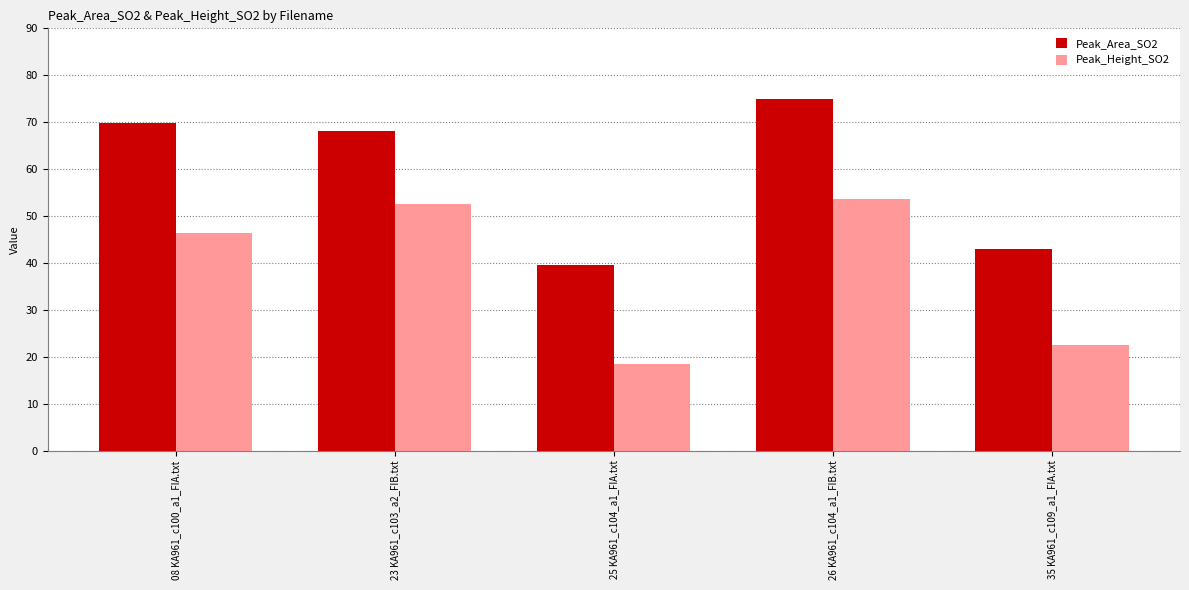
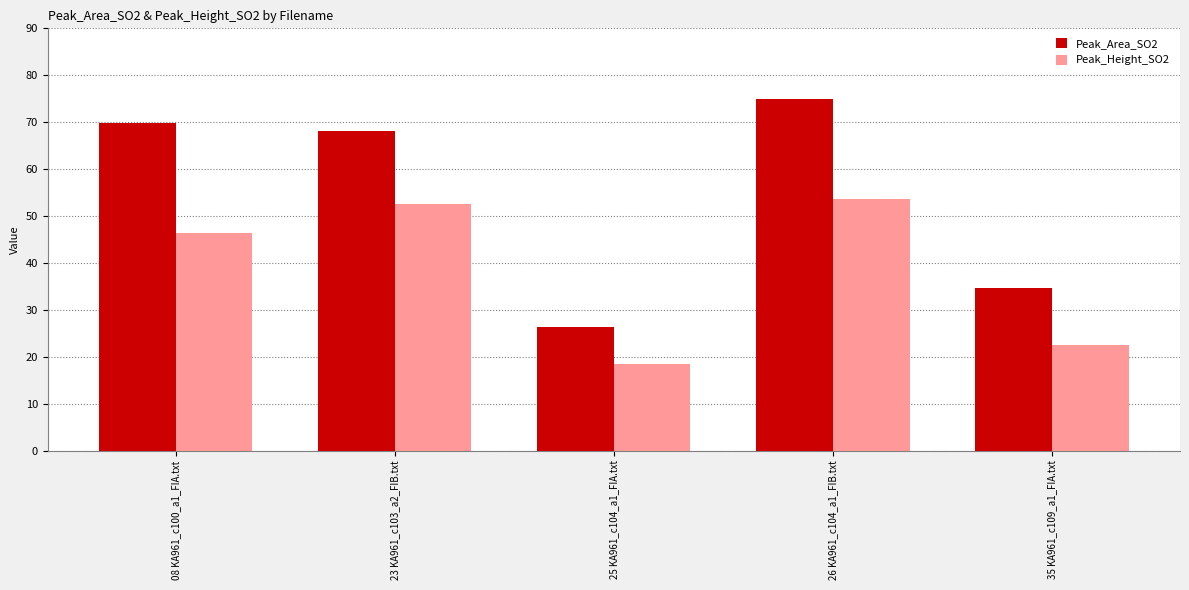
Peak_Area_SO2, 25 KA961_c104_a1_FIA.txt: 39 -> 26
Peak_Area_SO2, 35 KA961_c109_a1_FIA.txt: 43 -> 35
